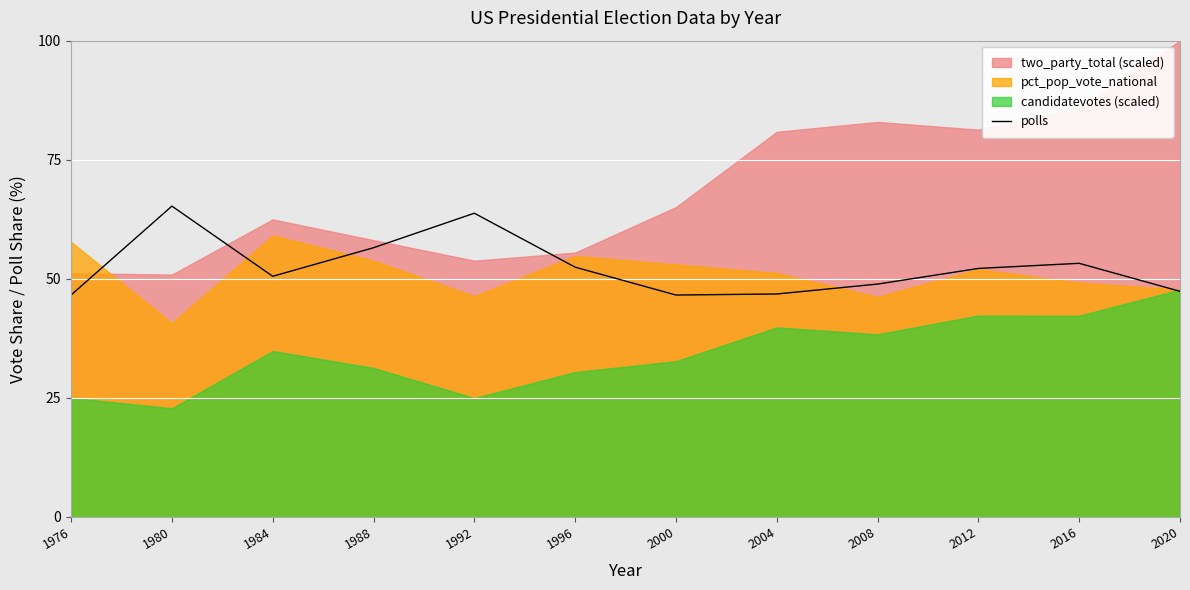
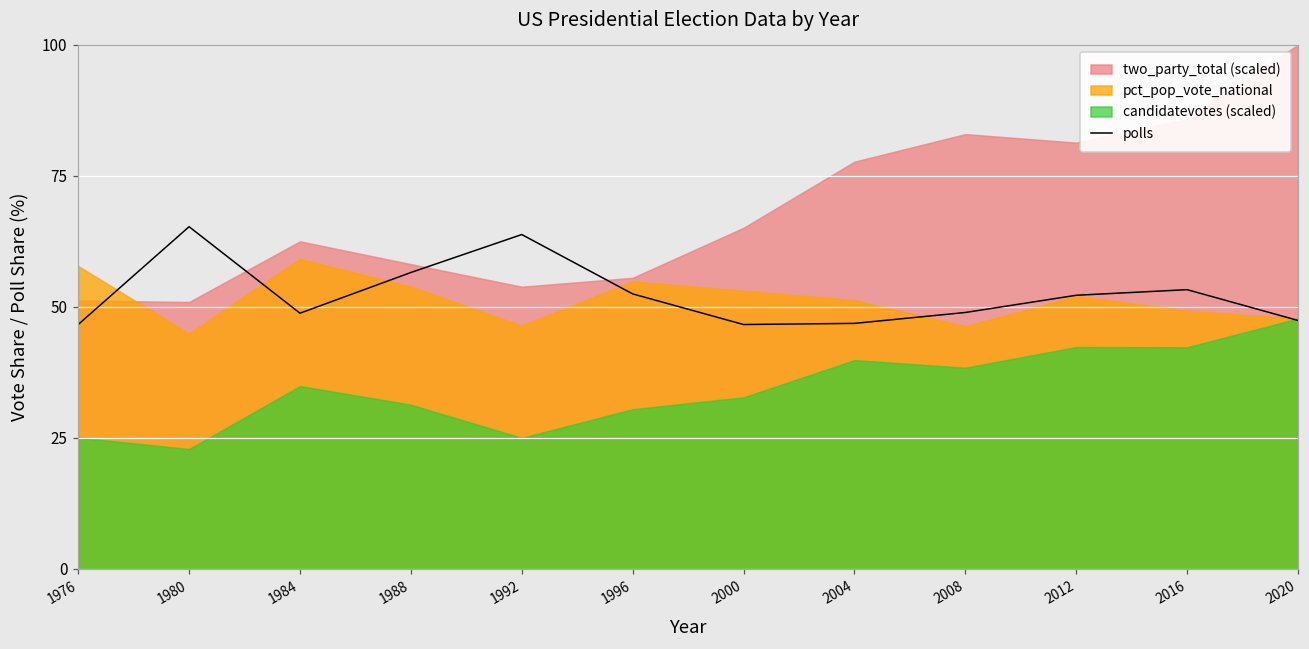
pct_pop_vote_national, 1980: 41 -> 45
polls, 1984: 51 -> 49
two_party_total (scaled), 2004: 81 -> 78
